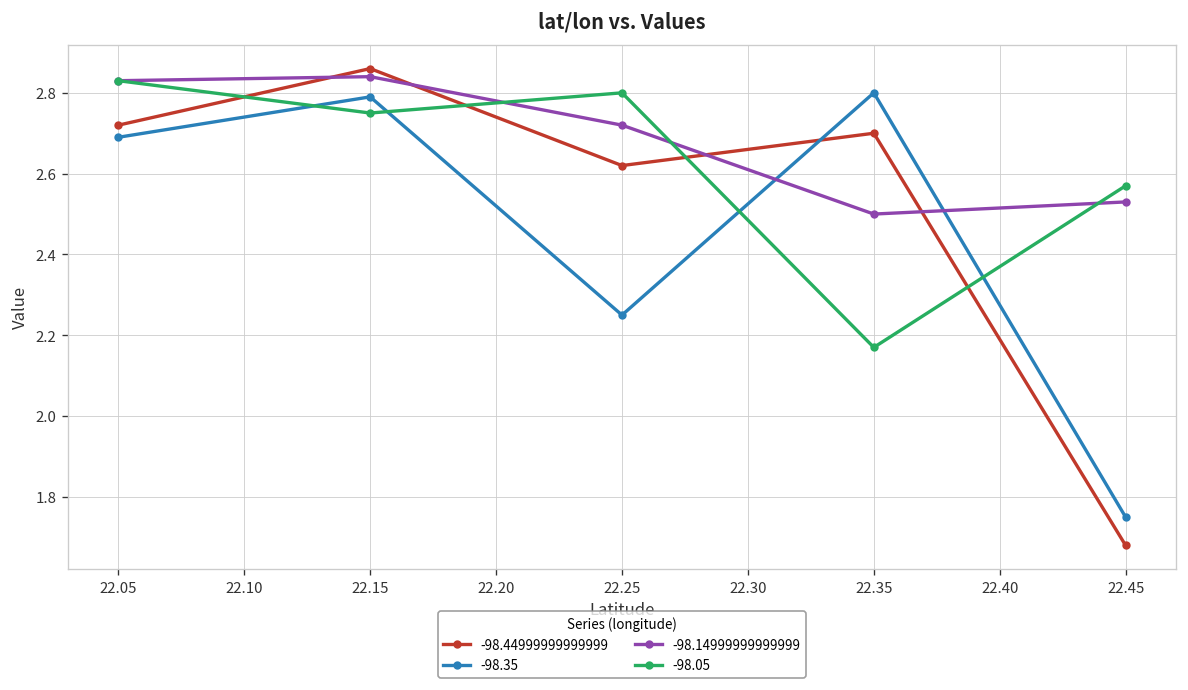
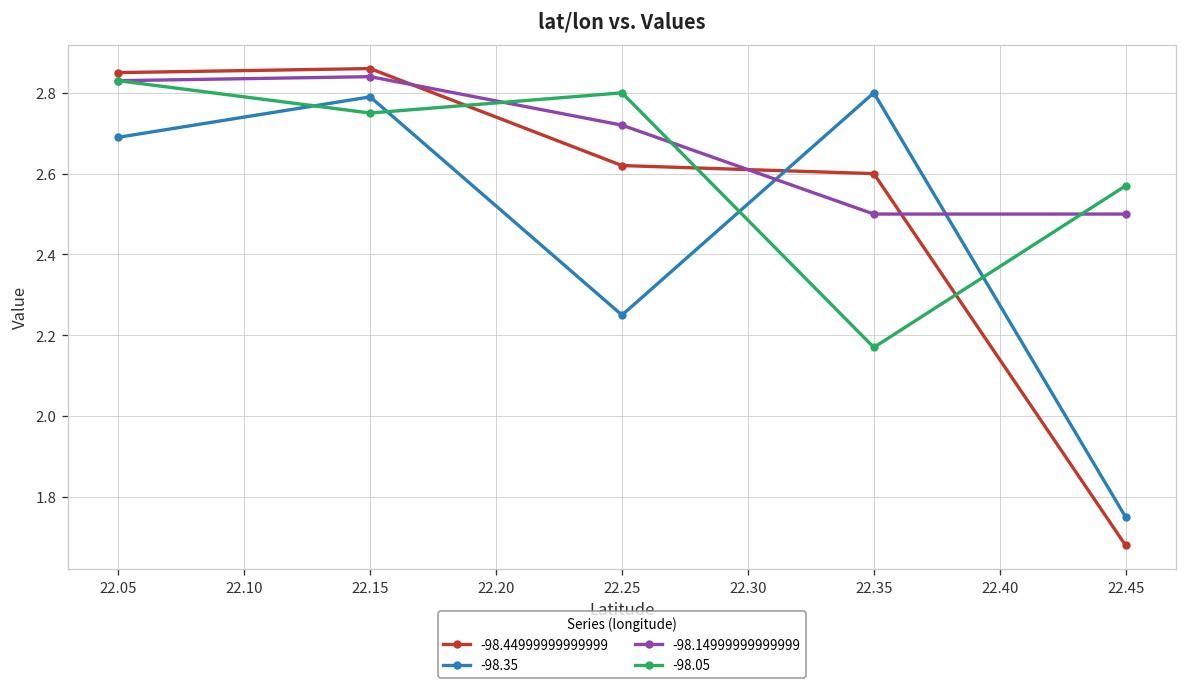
-98.44999999999999, 22.05: 2.72 -> 2.85
-98.44999999999999, 22.35: 2.7 -> 2.6
-98.14999999999999, 22.45: 2.53 -> 2.50
